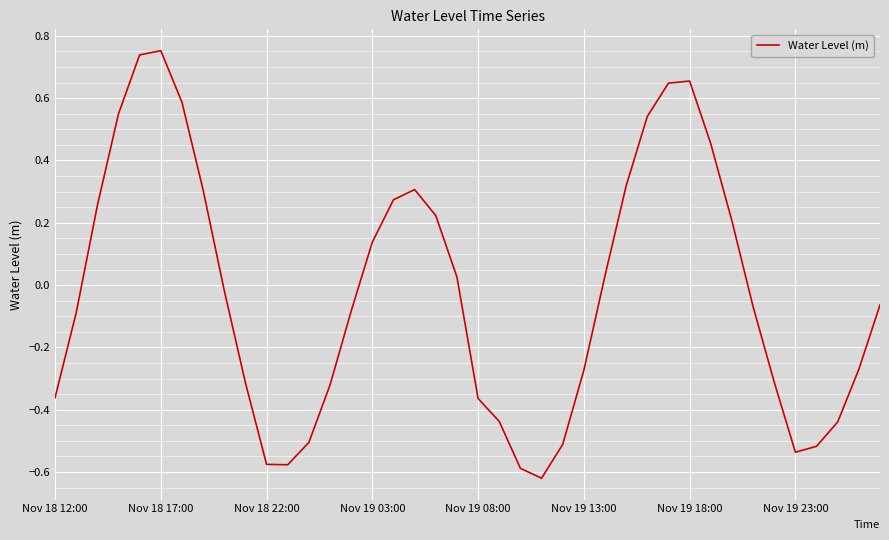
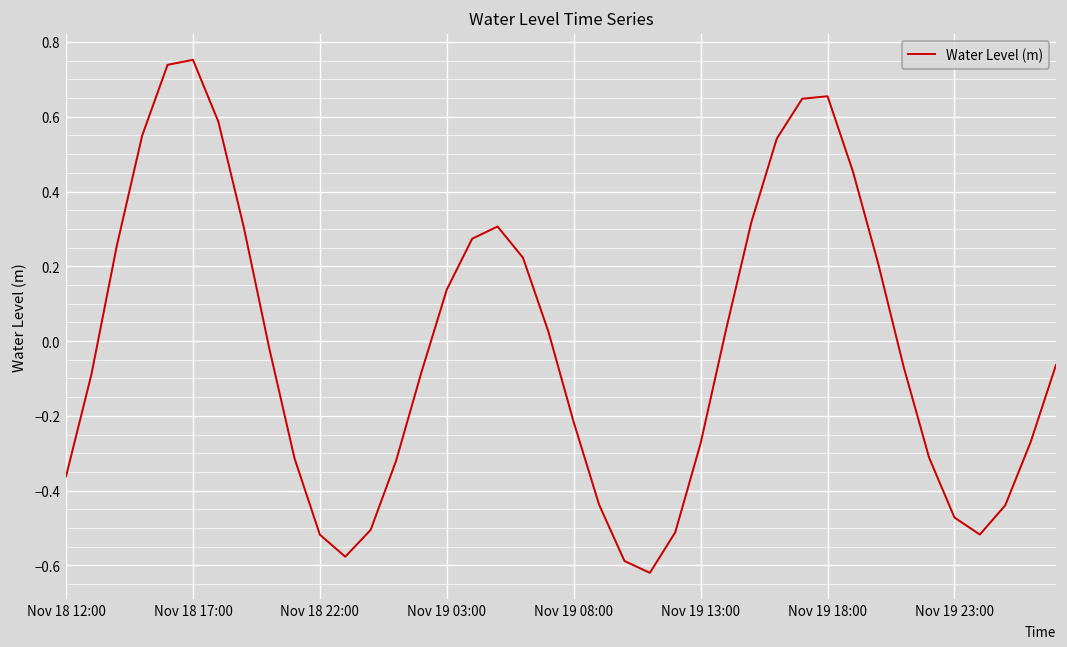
Nov 18 22:00: -0.58 -> -0.52
Nov 19 08:00: -0.36 -> -0.22
Nov 19 23:00: -0.54 -> -0.47
